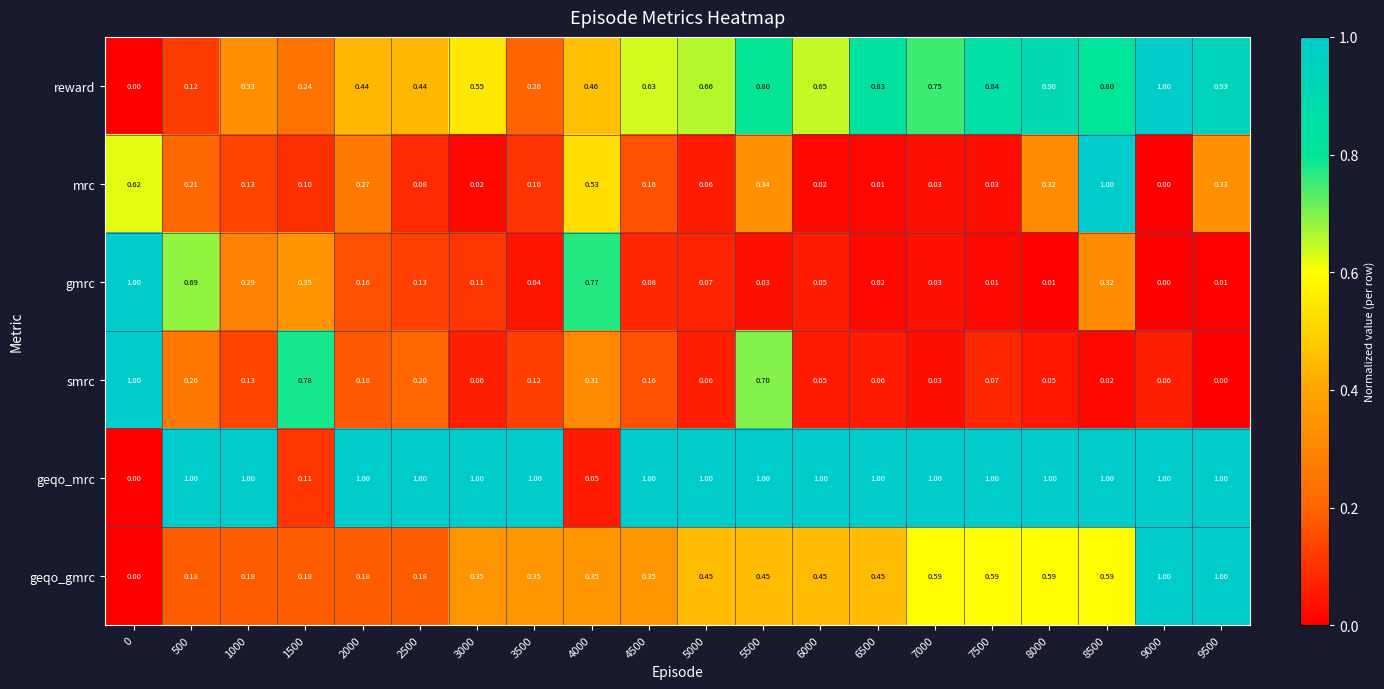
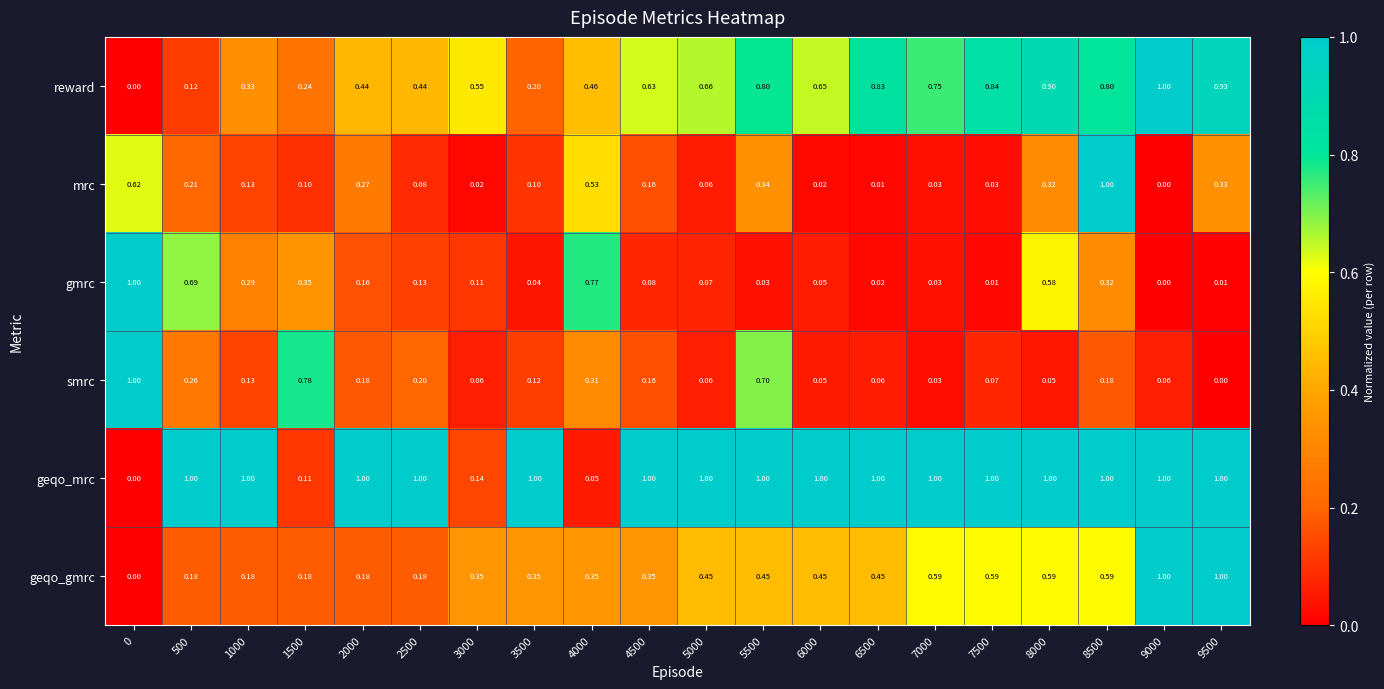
gmrc, 8000: 0.01 -> 0.58
smrc, 8500: 0.02 -> 0.18
geqo_mrc, 3000: 1.00 -> 0.14
